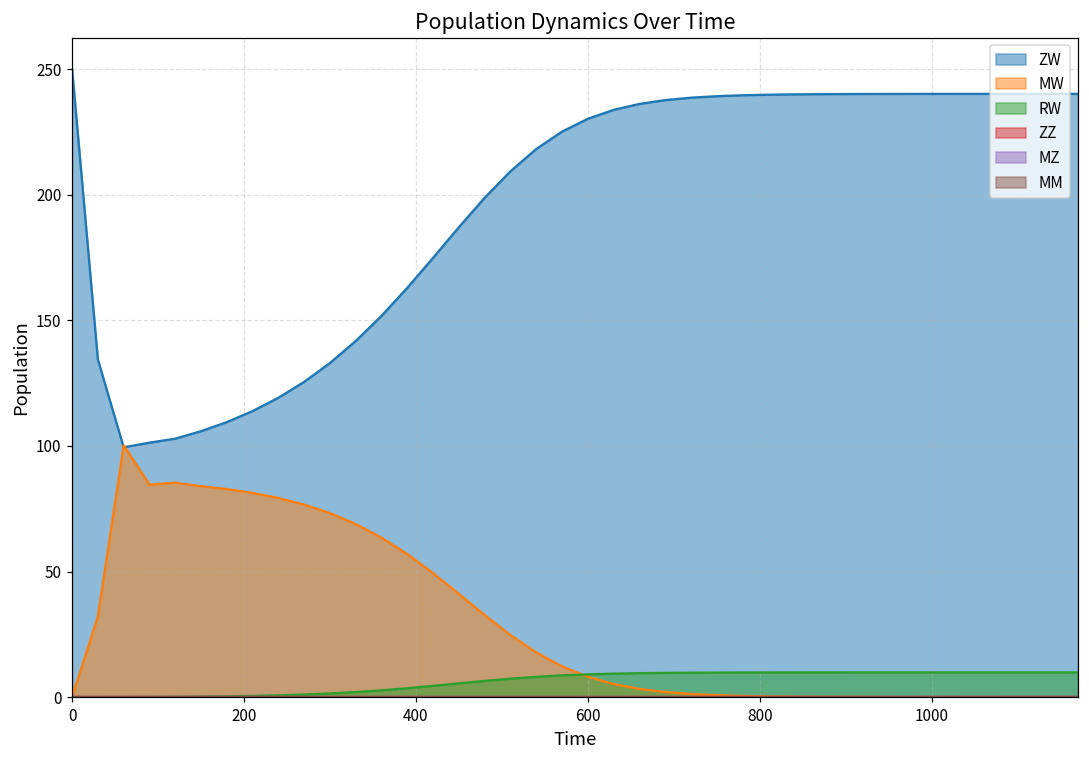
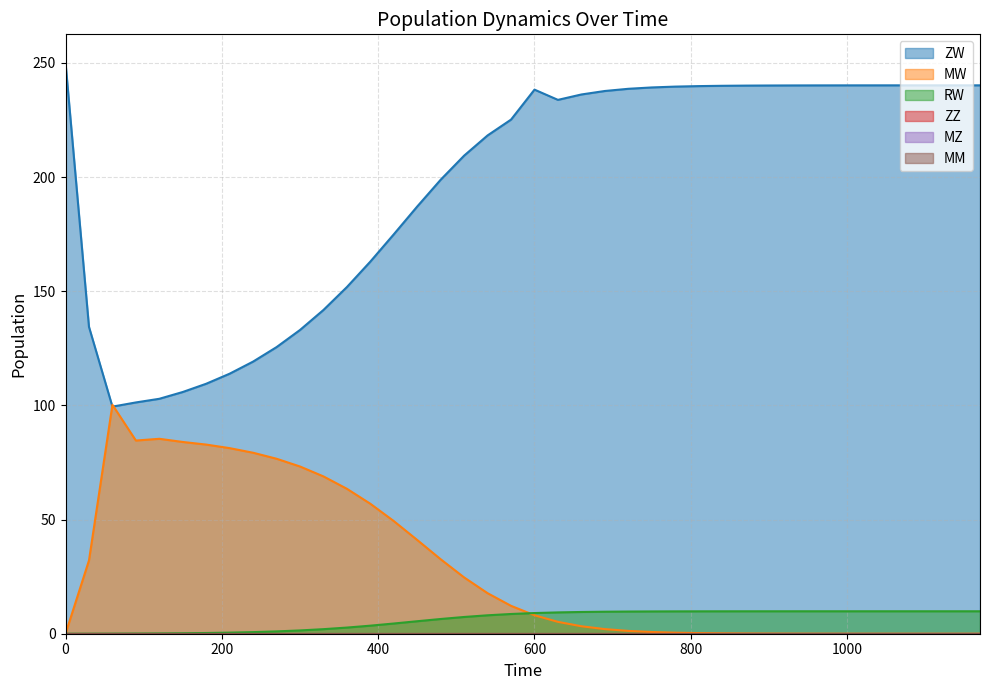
ZW, 600: 230 -> 238
